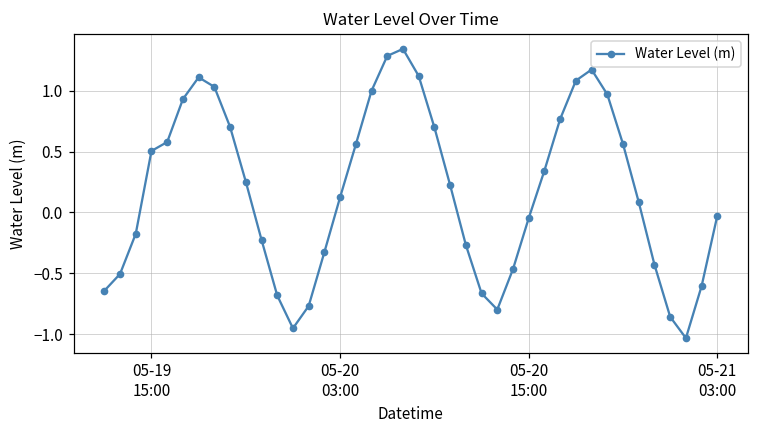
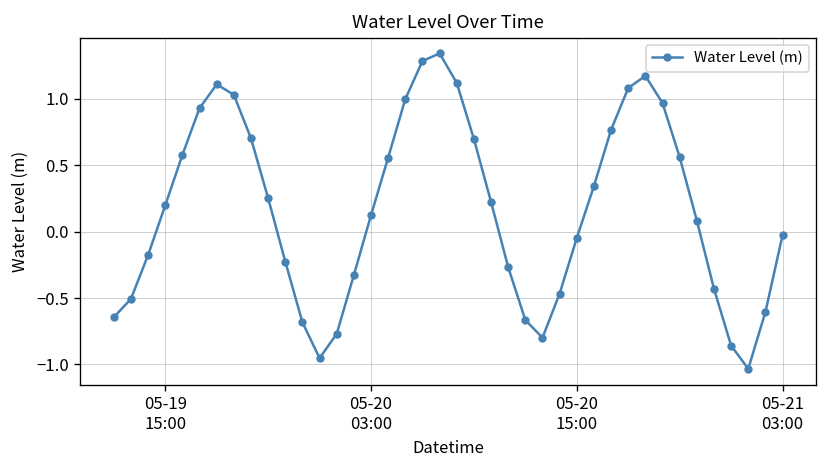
05-19 15:00: 0.50 -> 0.20
